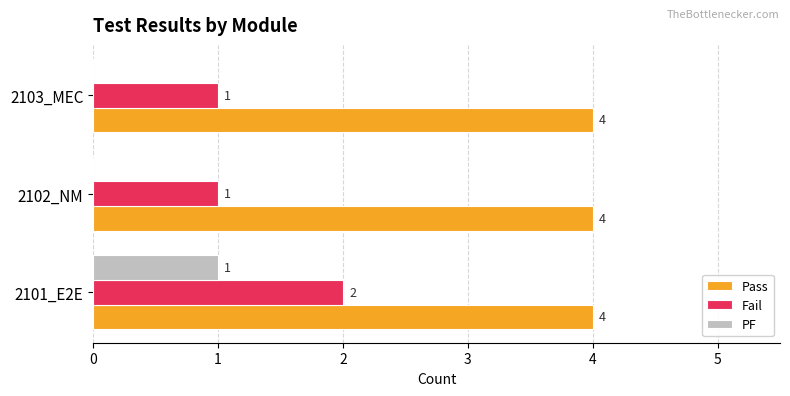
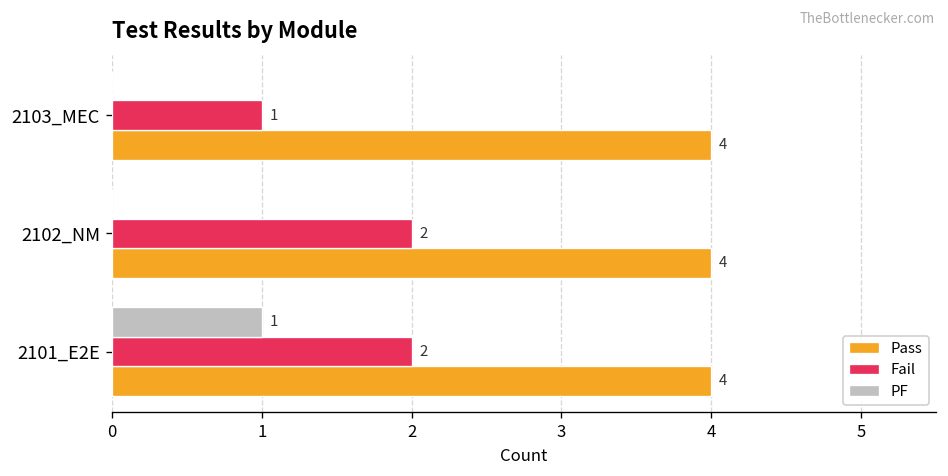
Fail, 2102_NM: 1 -> 2
